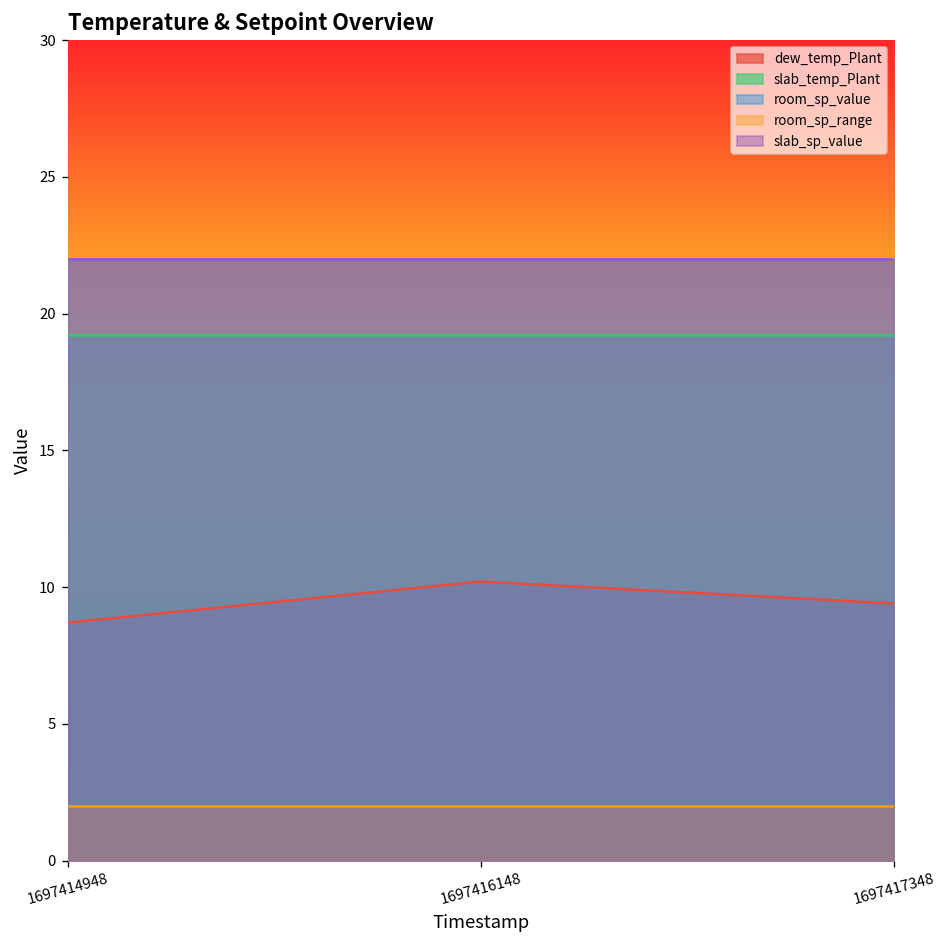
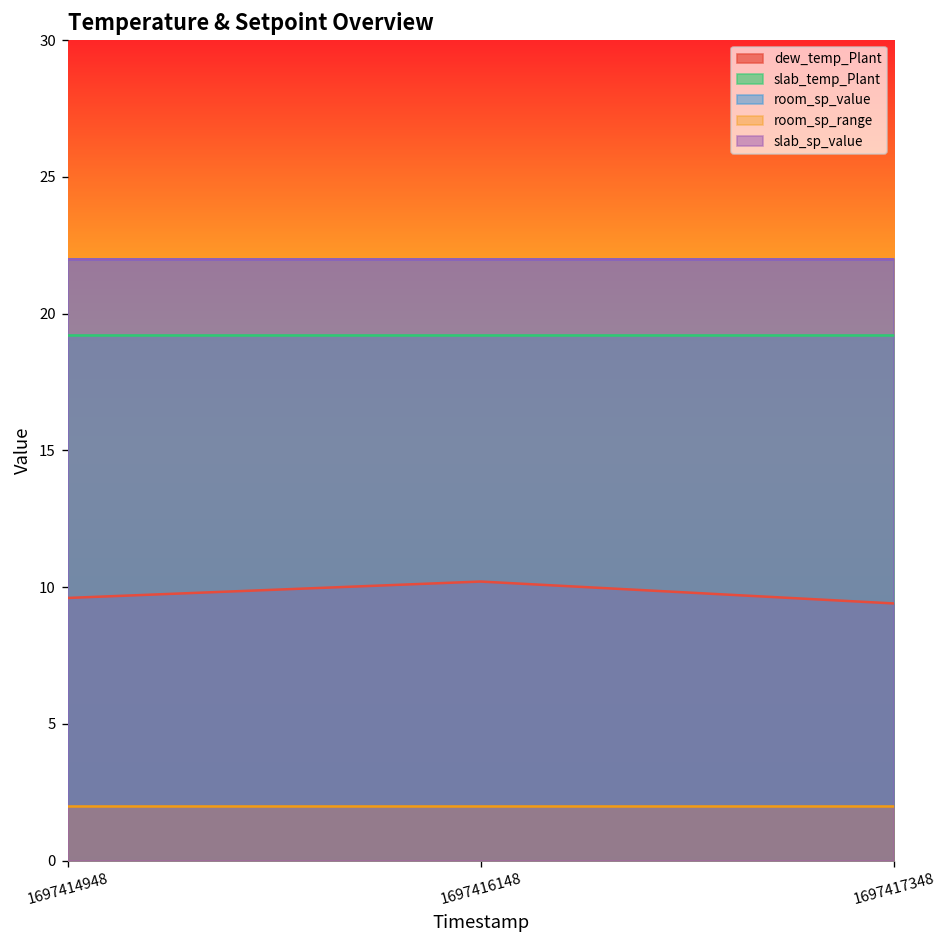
dew_temp_Plant, 1697414948: 8.7 -> 9.6
